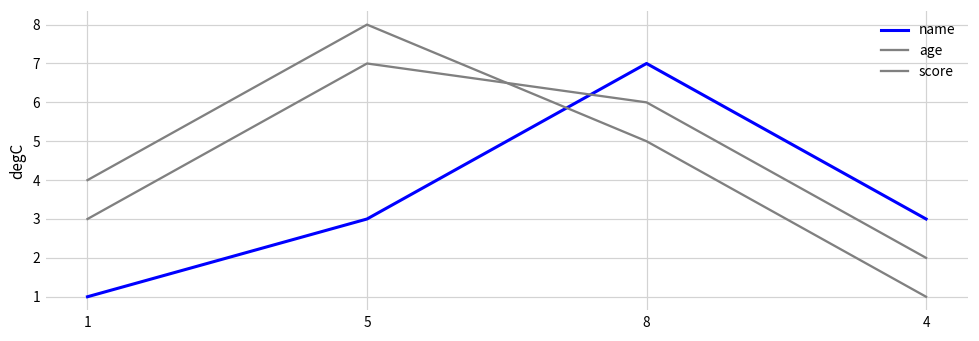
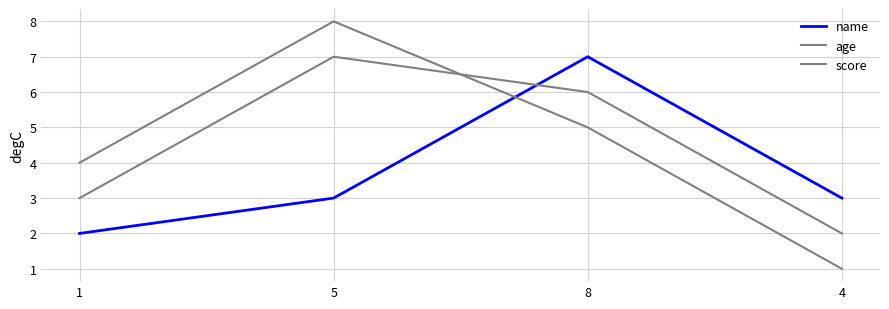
name, 1: 1 -> 2
